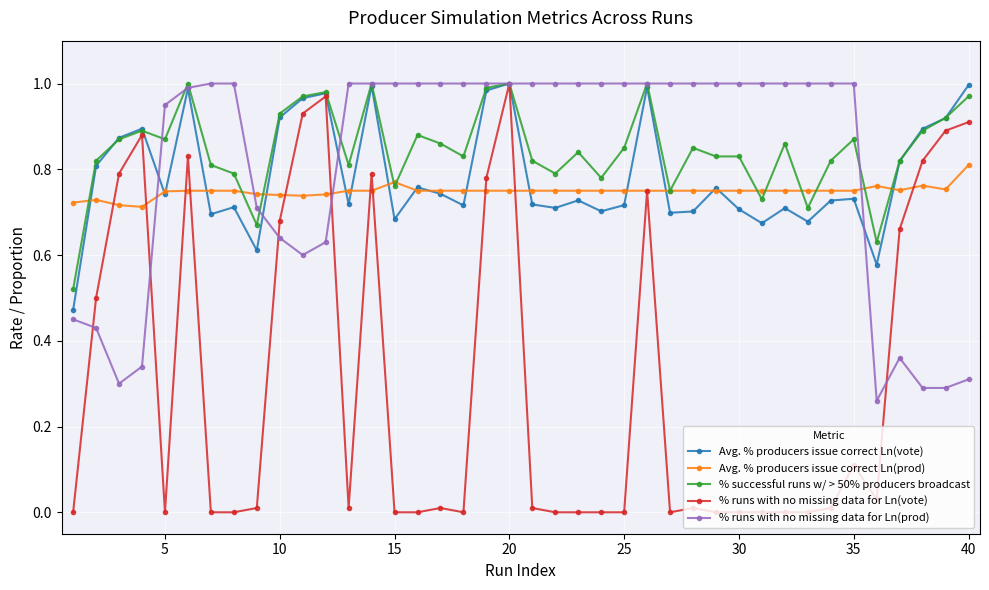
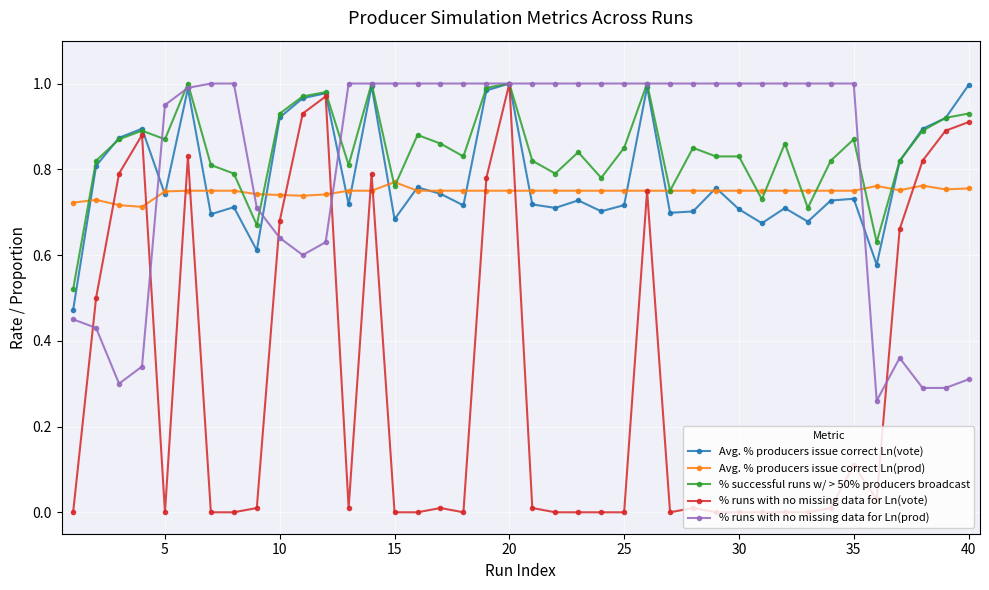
Avg. % producers issue correct Ln(prod), 40: 0.81 -> 0.76
% successful runs w/ > 50% producers broadcast, 40: 0.97 -> 0.93
